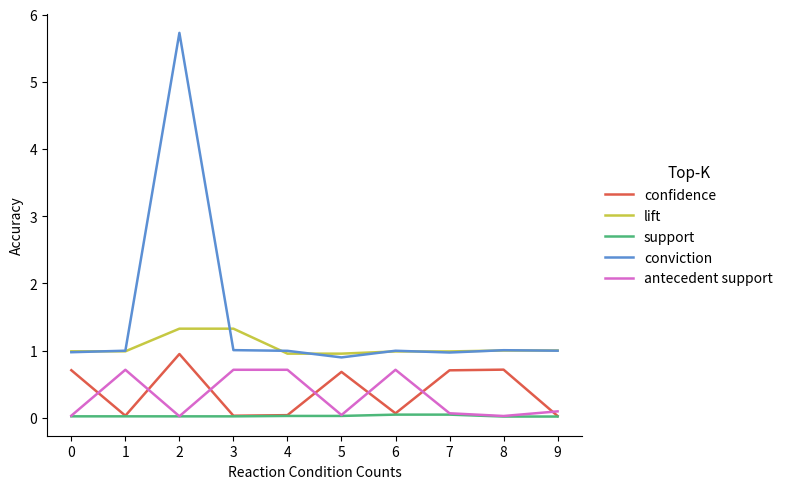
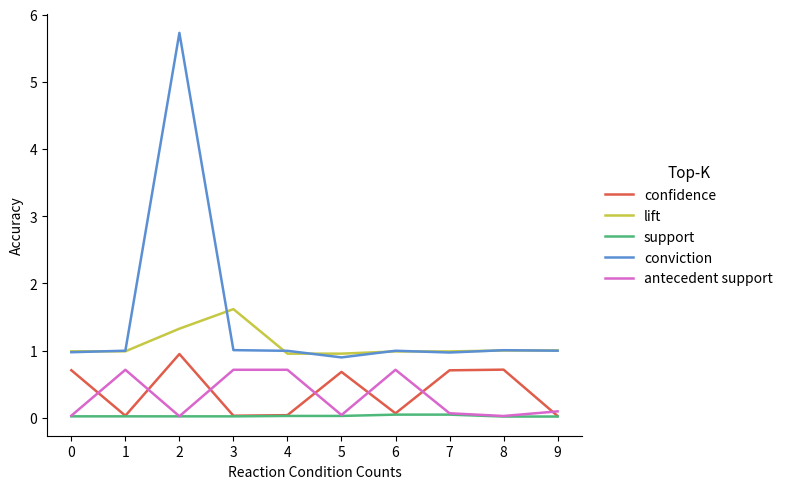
lift, 3: 1.3 -> 1.6
